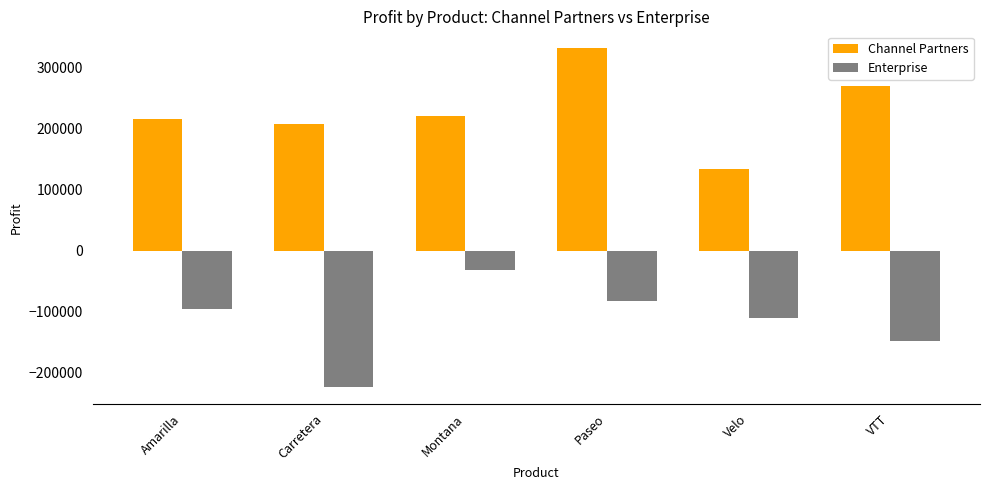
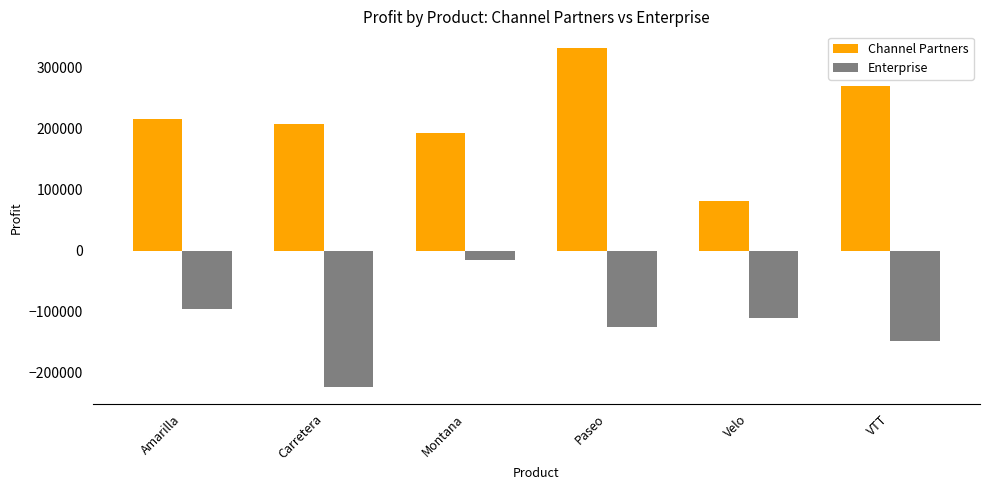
Channel Partners, Montana: 220000 -> 190000
Enterprise, Montana: -30000 -> -20000
Enterprise, Paseo: -80000 -> -120000
Channel Partners, Velo: 130000 -> 80000
